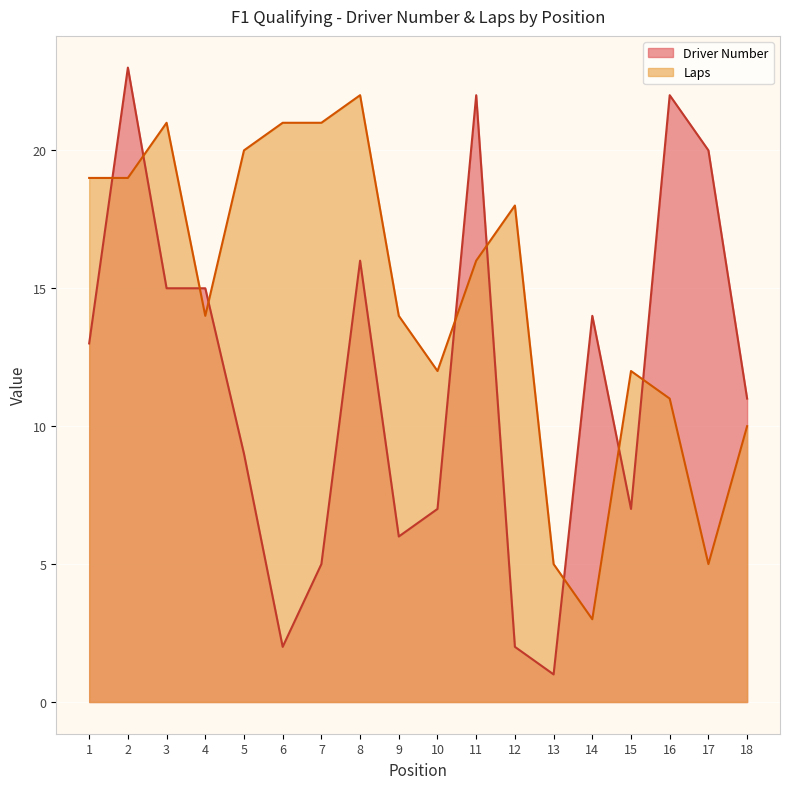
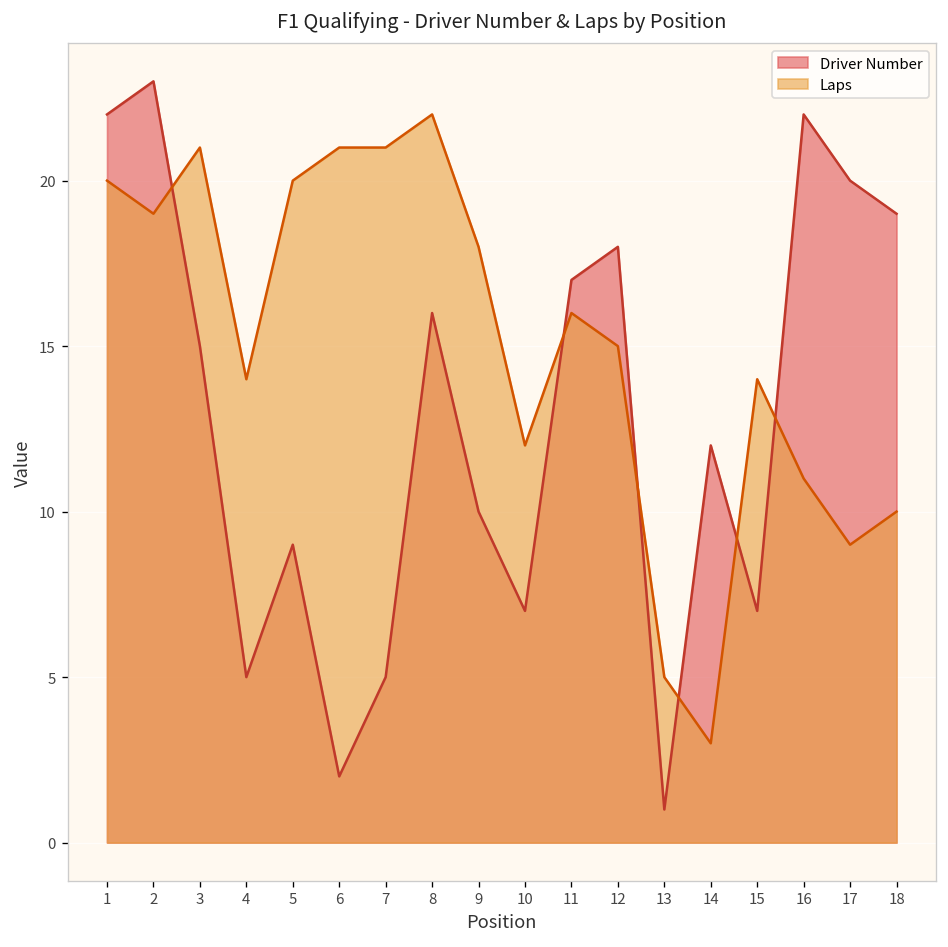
Driver Number, 1: 13 -> 22
Laps, 1: 19 -> 20
Driver Number, 4: 15 -> 5
Driver Number, 9: 6 -> 10
Laps, 9: 14 -> 18
Driver Number, 11: 22 -> 17
Driver Number, 12: 2 -> 18
Laps, 12: 18 -> 15
Driver Number, 14: 14 -> 12
Laps, 15: 12 -> 14
Laps, 17: 5 -> 9
Driver Number, 18: 11 -> 19
